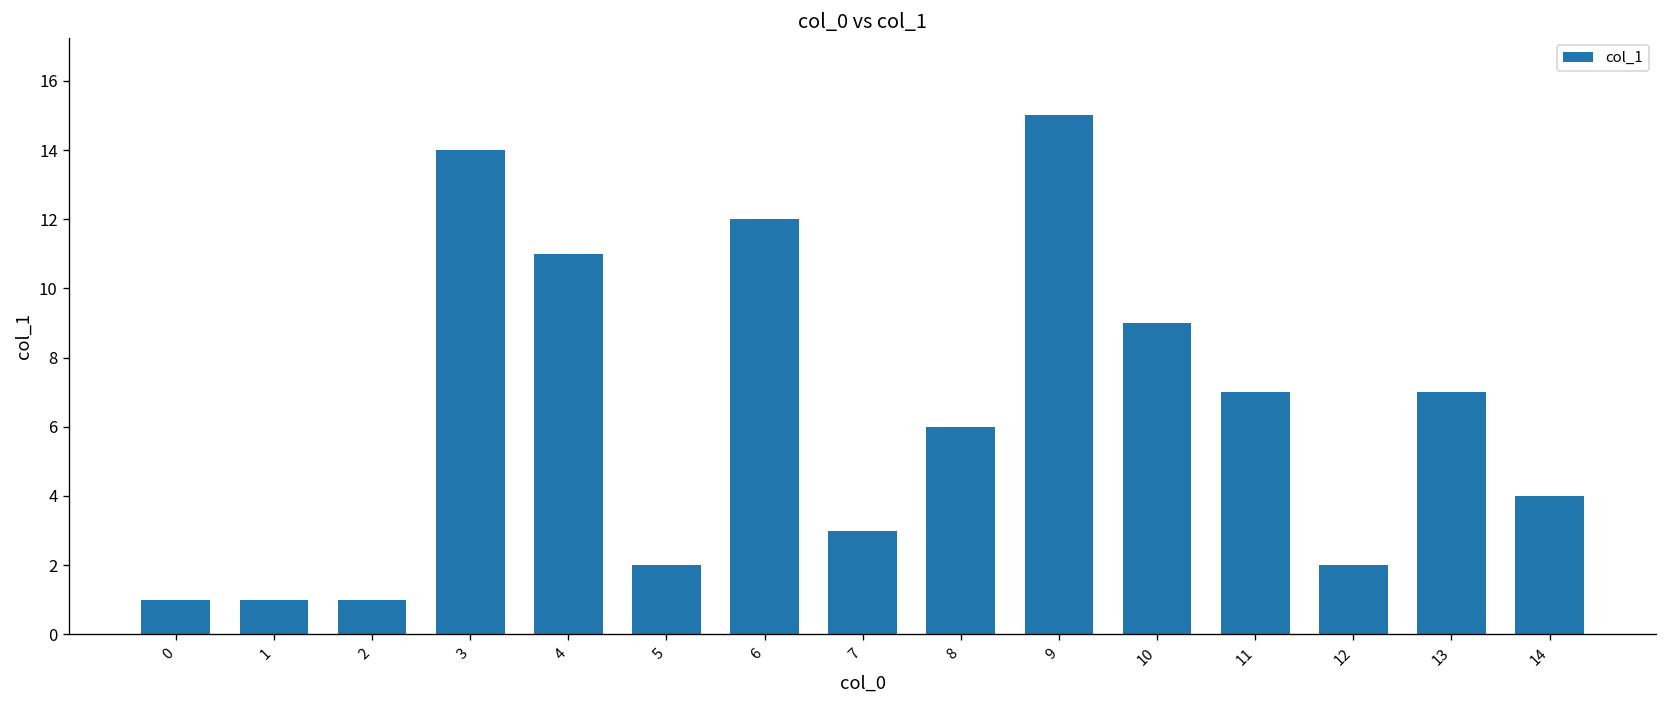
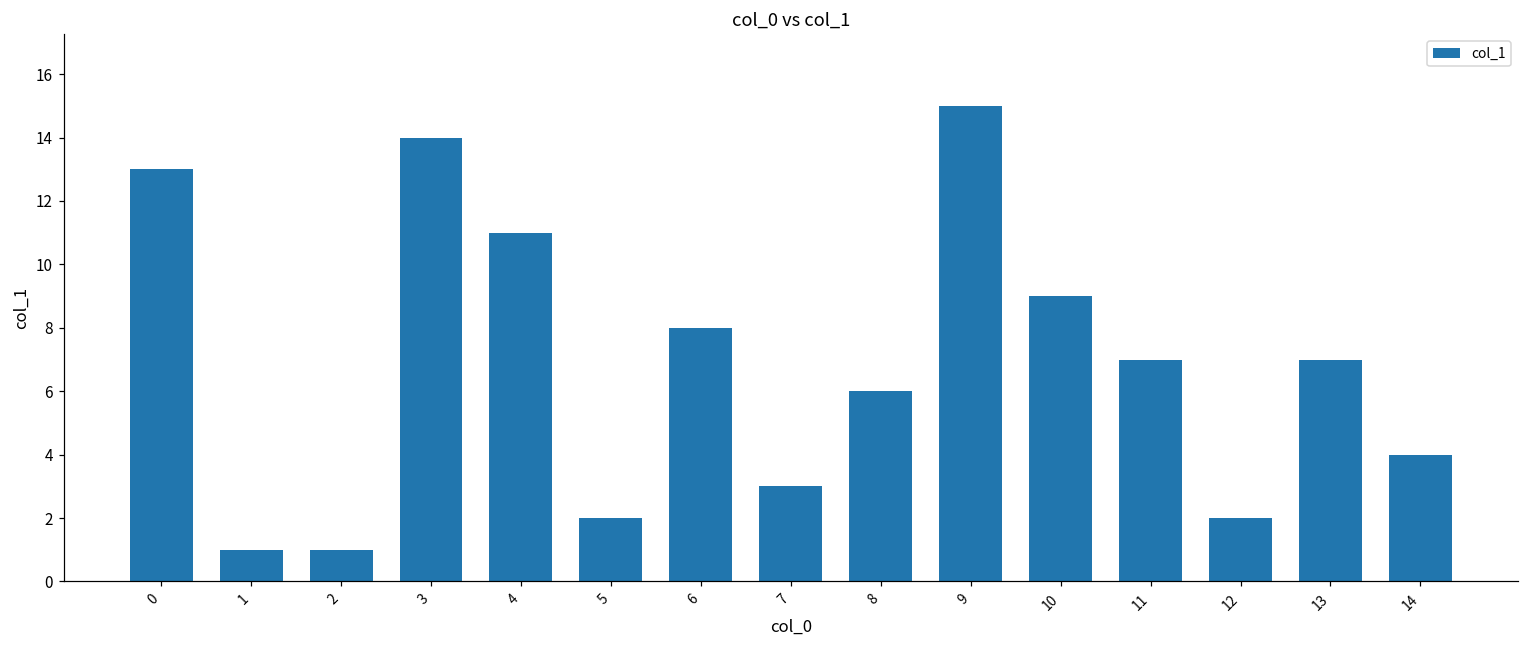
0: 1 -> 13
6: 12 -> 8
